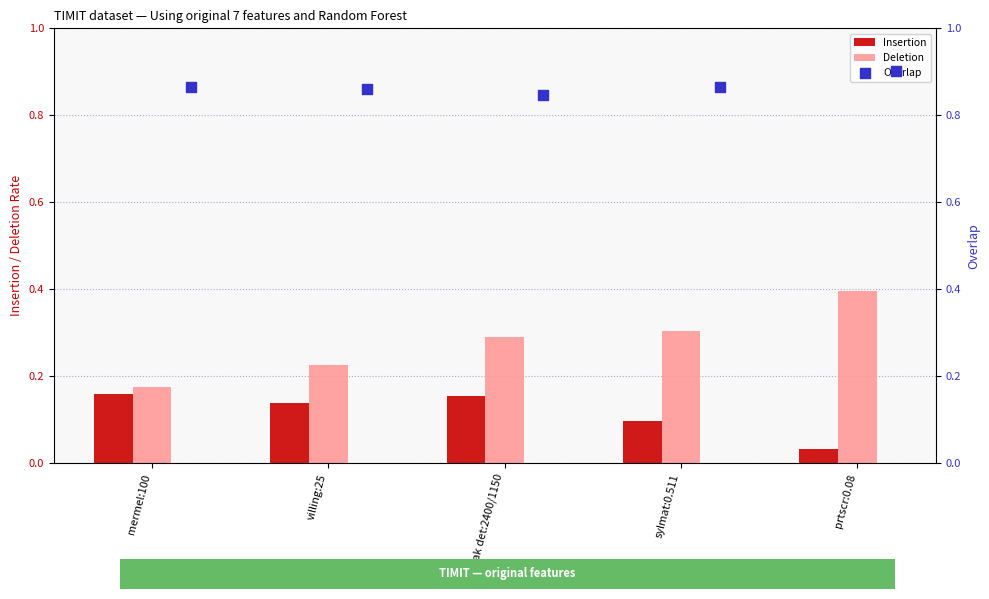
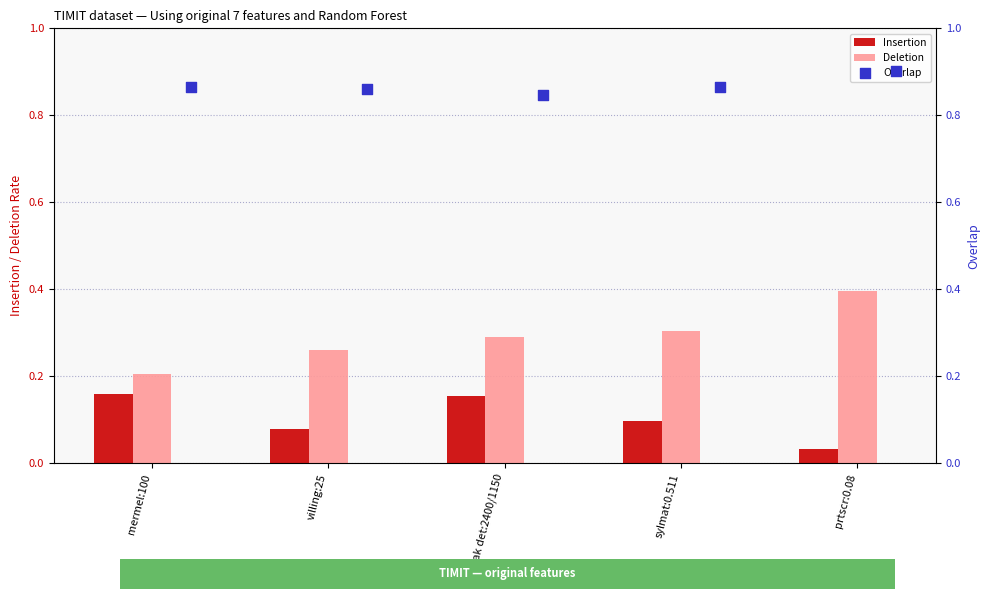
Deletion, mermel:100: 0.18 -> 0.20
Insertion, villing:25: 0.14 -> 0.08
Deletion, villing:25: 0.23 -> 0.26
